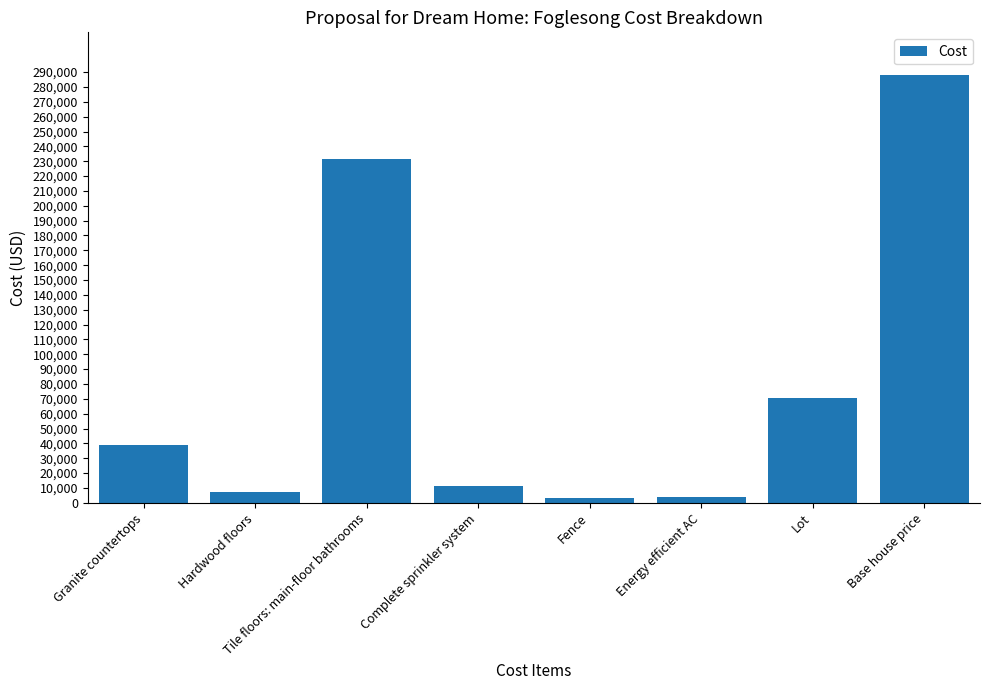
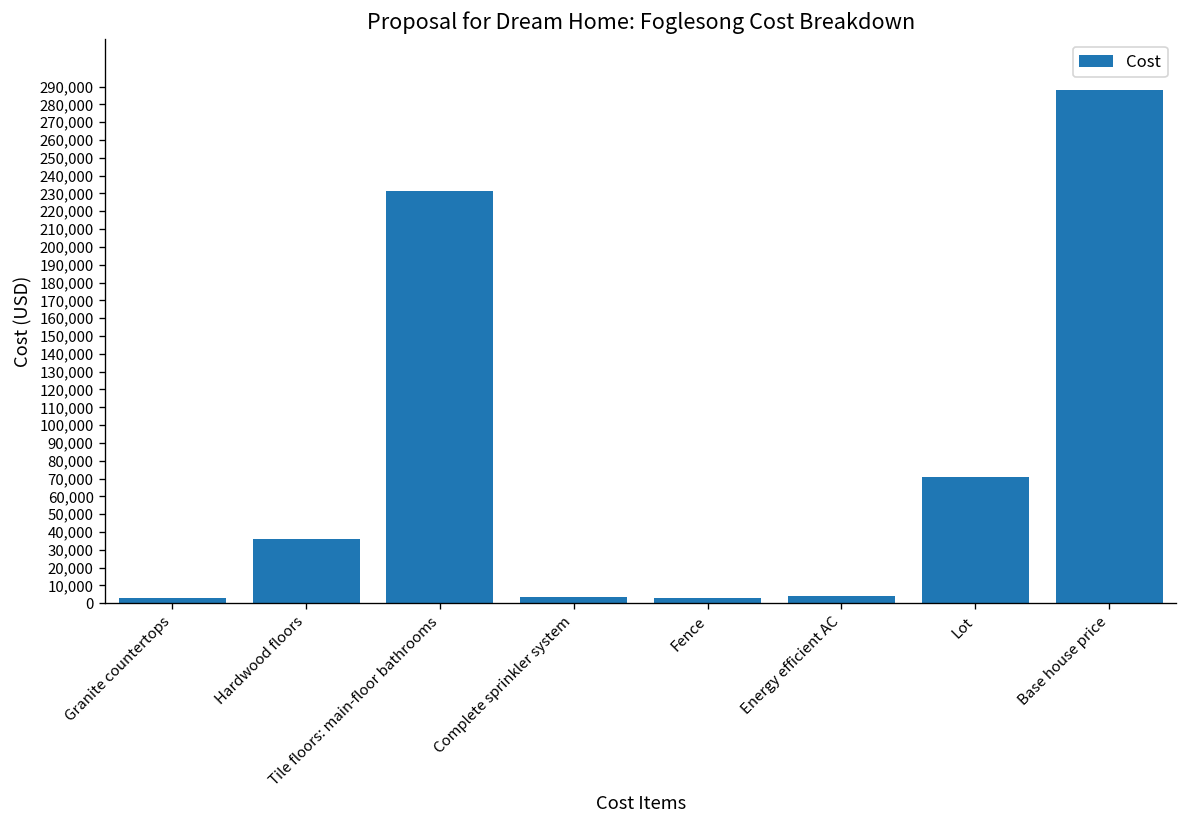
Granite countertops: 39,000 -> 3,000
Hardwood floors: 8,000 -> 36,000
Complete sprinkler system: 11,000 -> 4,000
